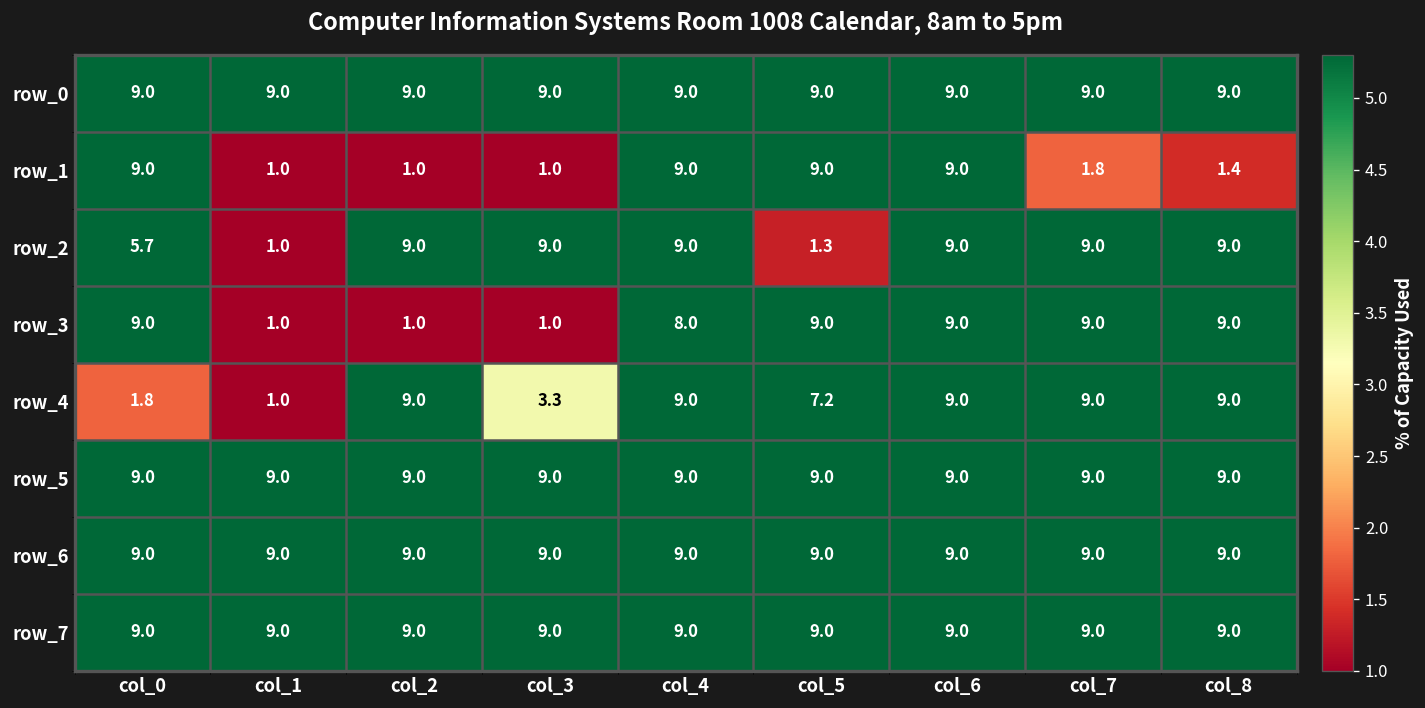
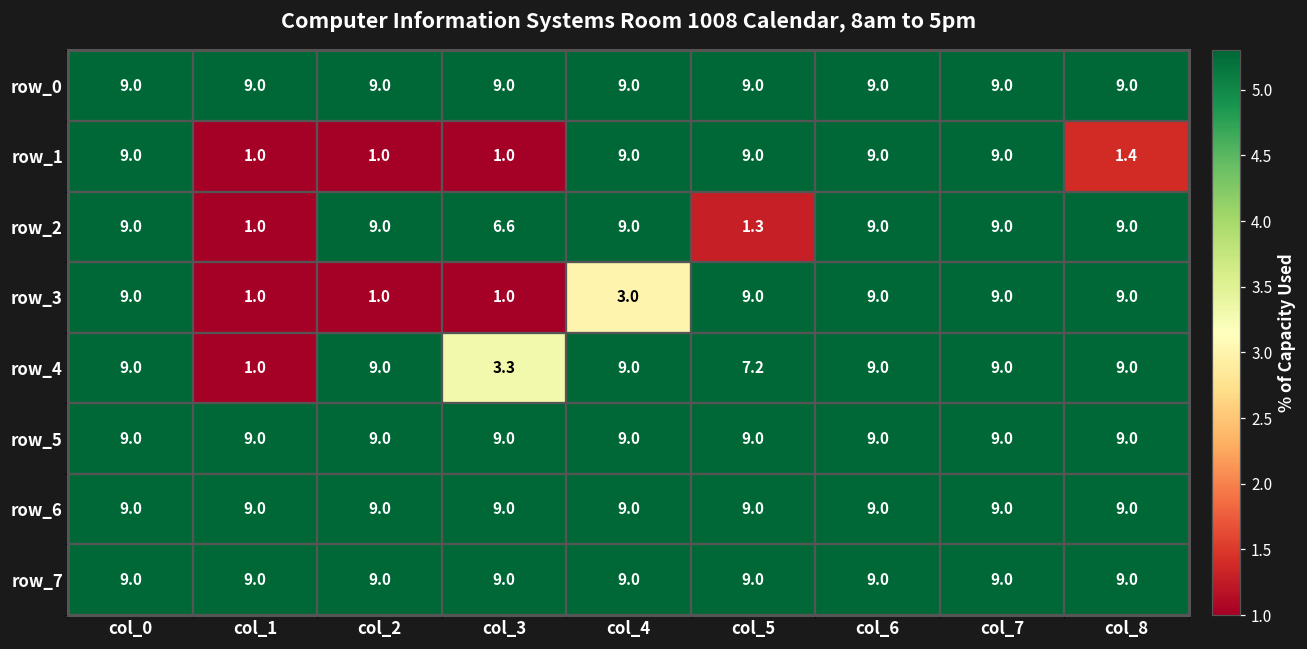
row_1, col_7: 1.8 -> 9.0
row_2, col_0: 5.7 -> 9.0
row_2, col_3: 9.0 -> 6.6
row_3, col_4: 8.0 -> 3.0
row_4, col_0: 1.8 -> 9.0
